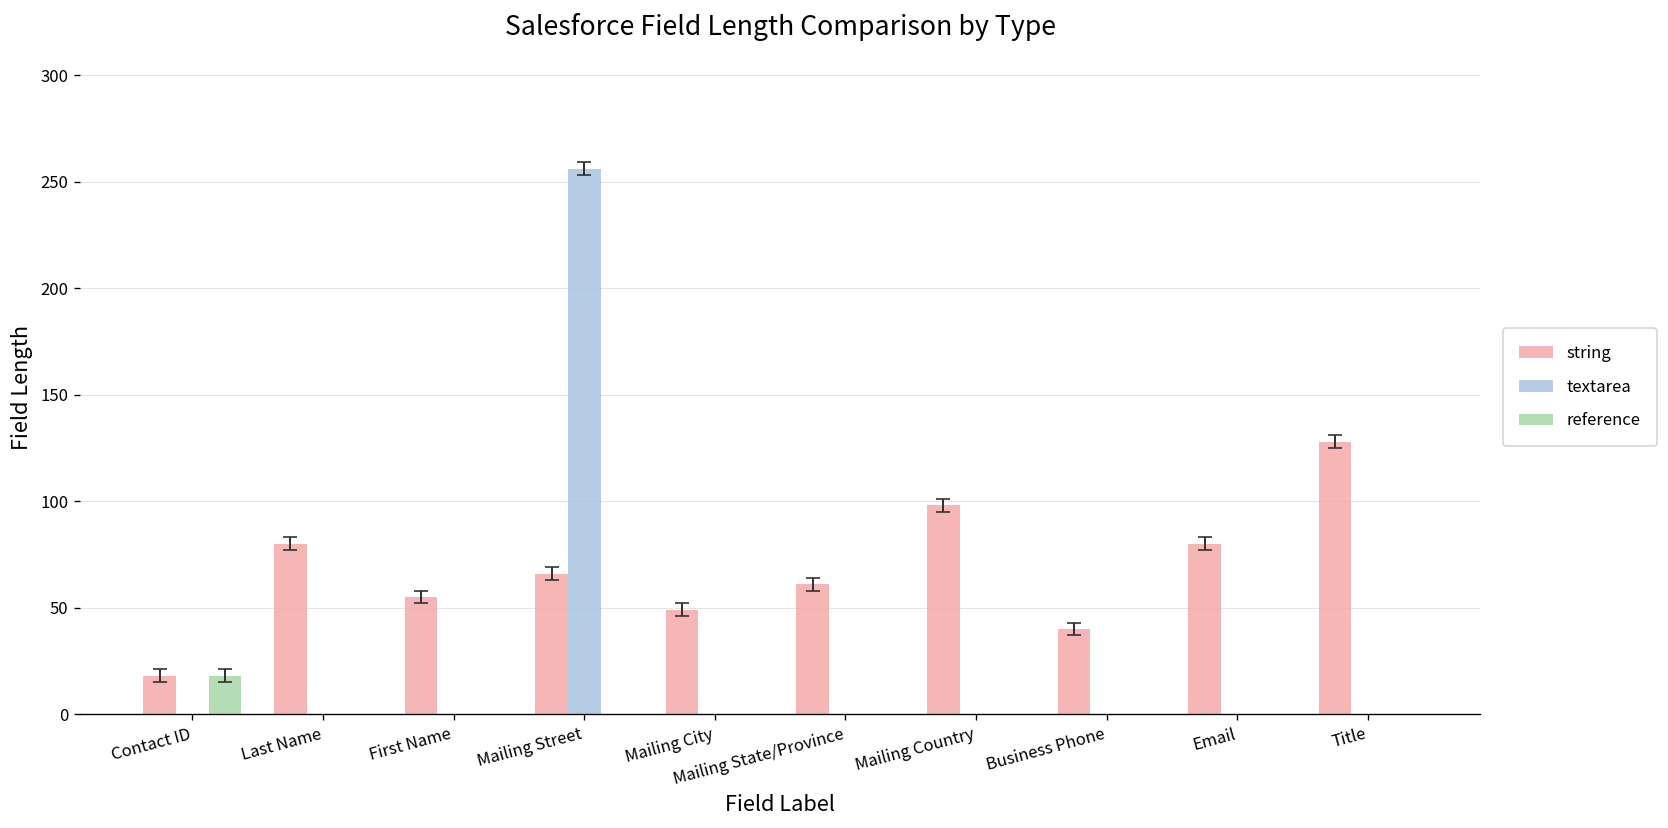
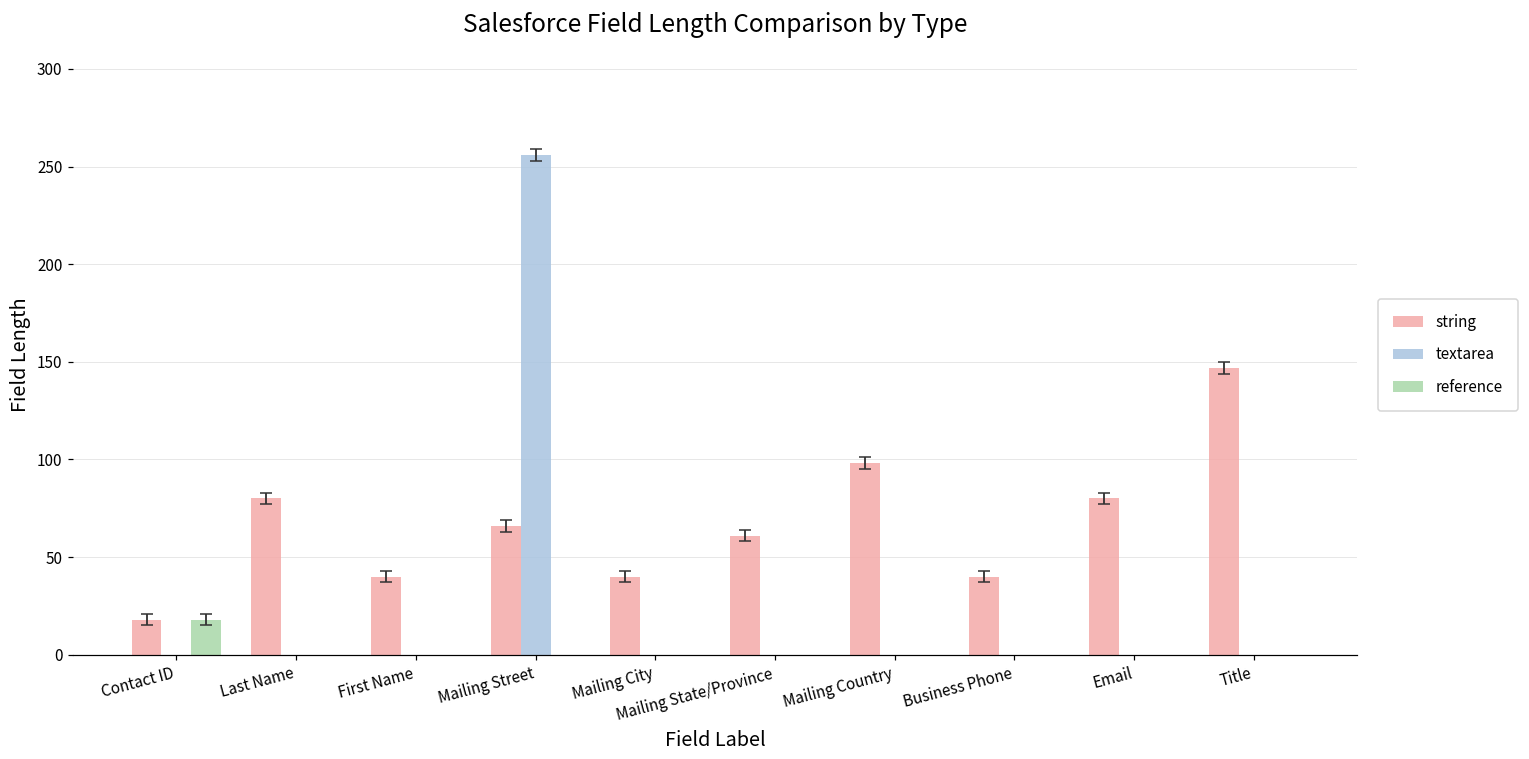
string, First Name: 55 -> 40
string, Mailing City: 49 -> 40
string, Title: 128 -> 147
